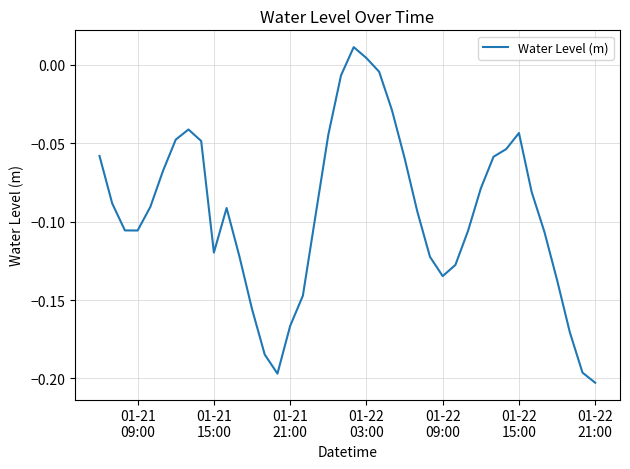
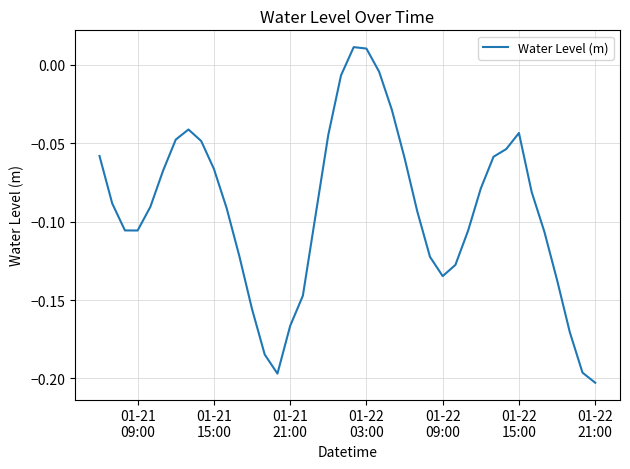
01-21 15:00: -0.120 -> -0.066
01-22 03:00: 0.004 -> 0.010
